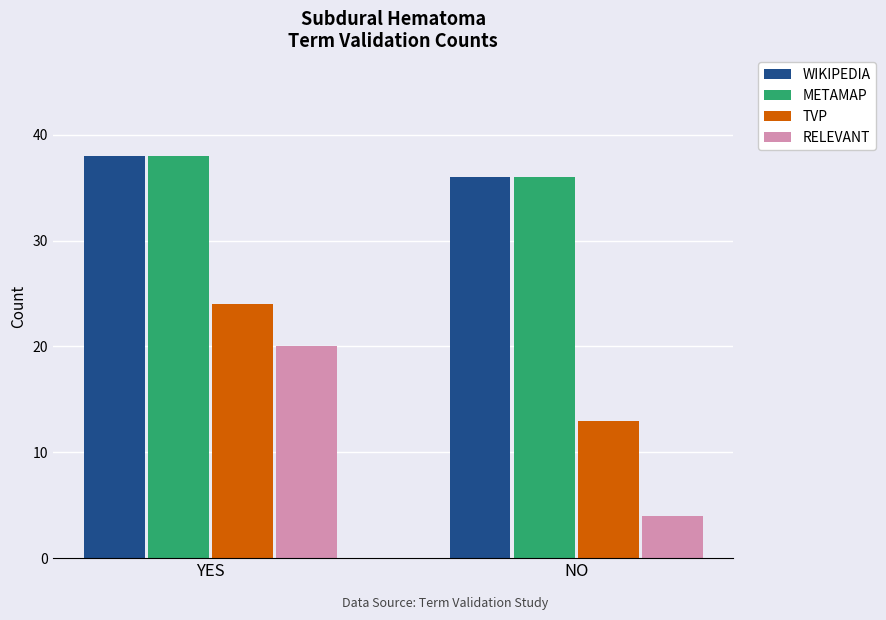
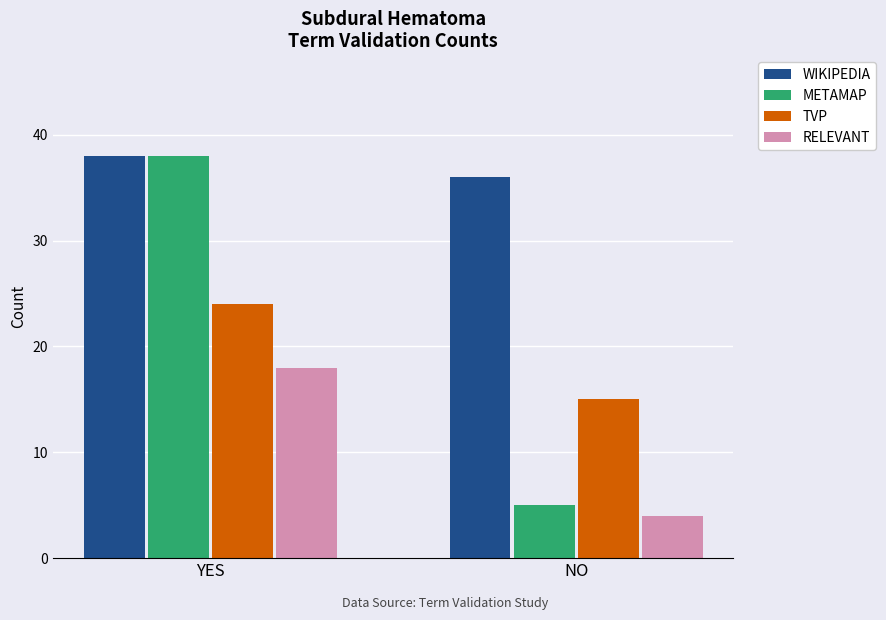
RELEVANT, YES: 20 -> 18
METAMAP, NO: 36 -> 5
TVP, NO: 13 -> 15
